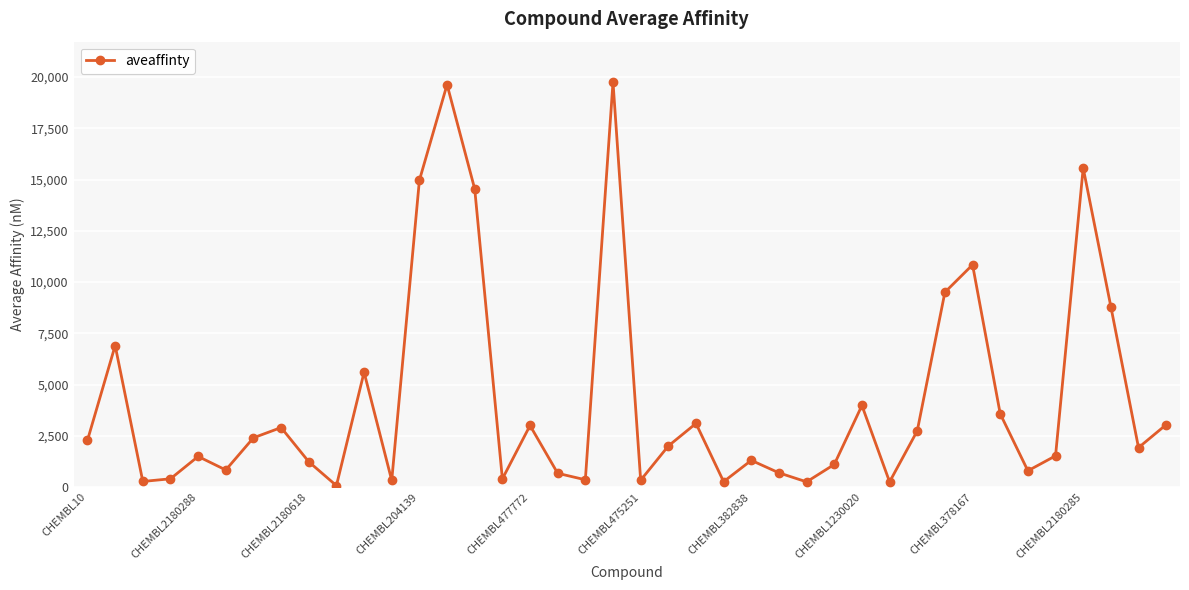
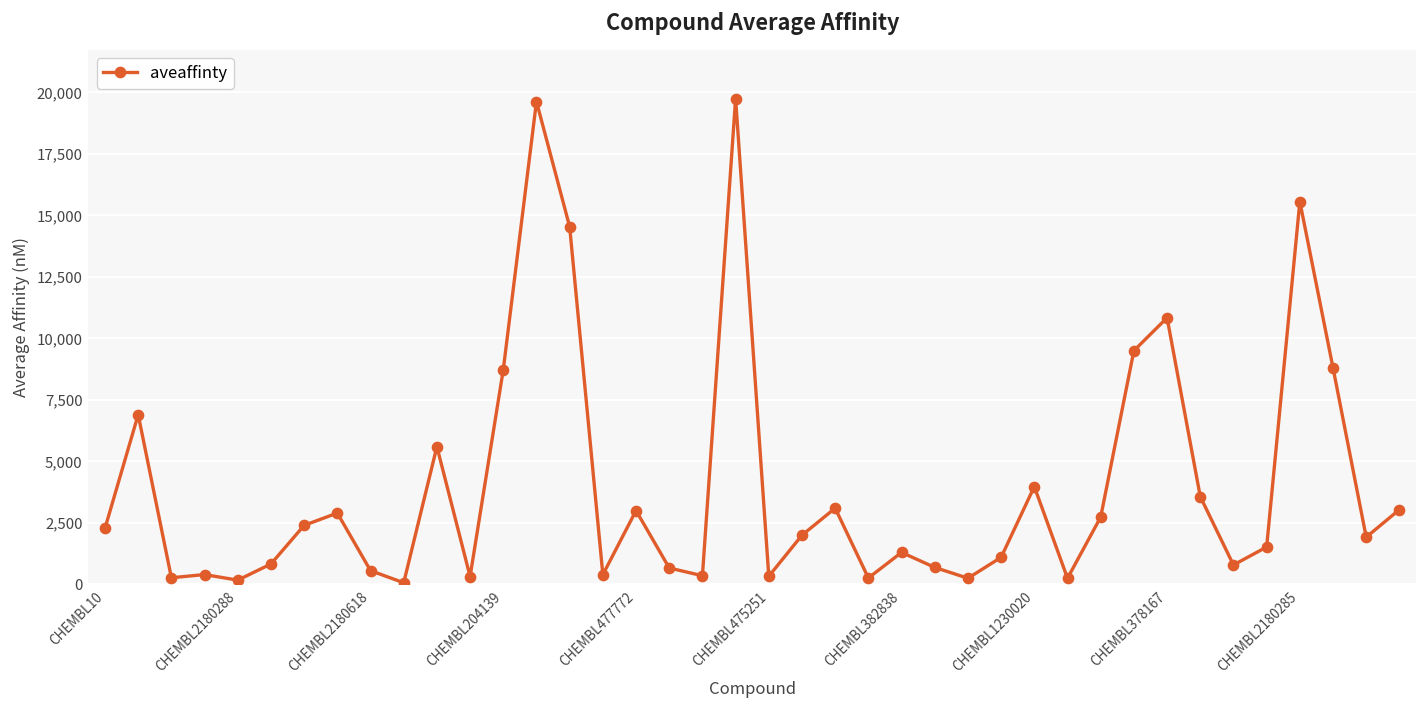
CHEMBL2180288: 1,500 -> 200
CHEMBL2180618: 1,200 -> 600
CHEMBL204139: 15,000 -> 8,700
